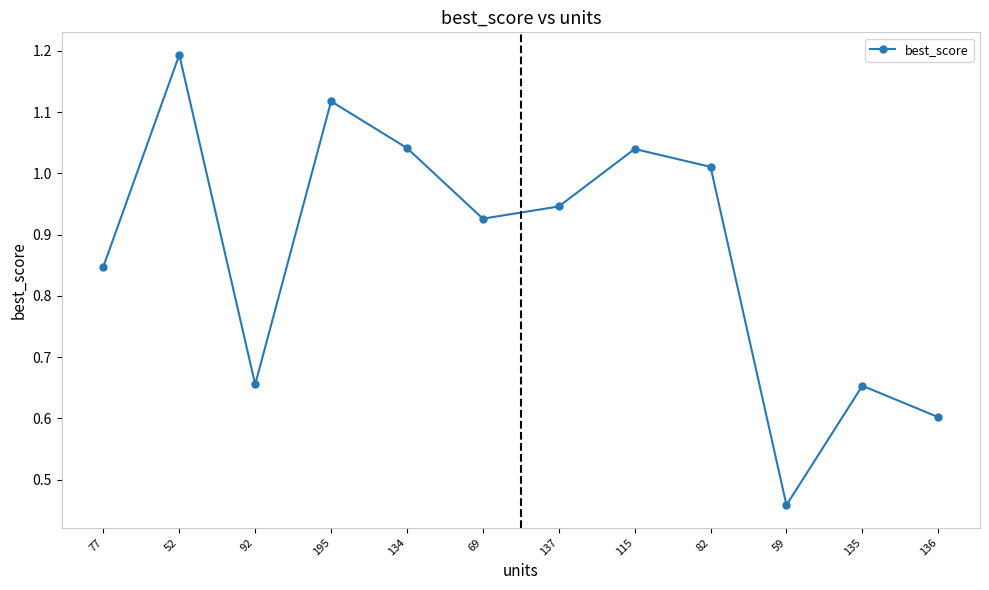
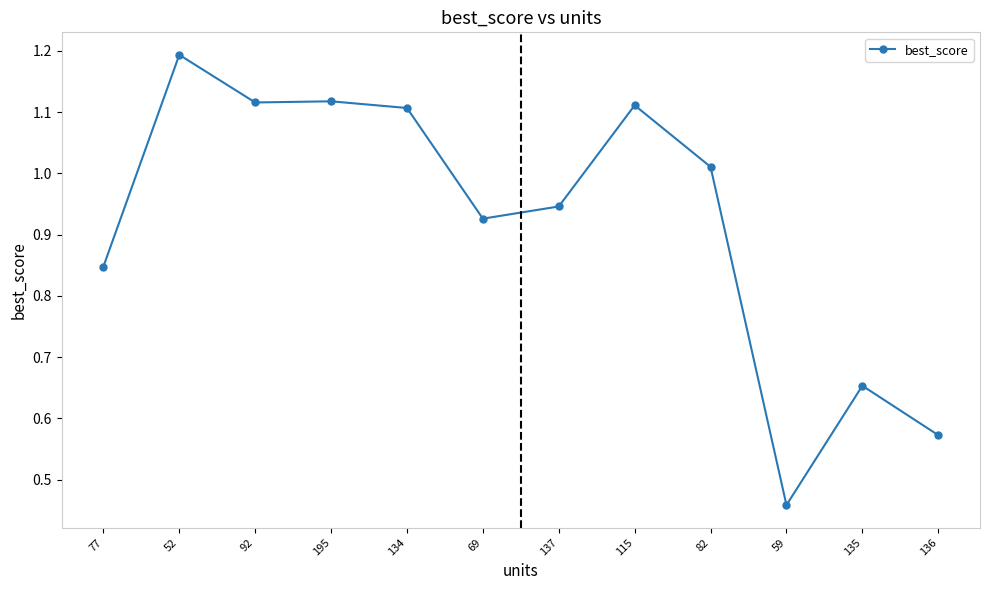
92: 0.66 -> 1.12
134: 1.04 -> 1.11
115: 1.04 -> 1.11
136: 0.60 -> 0.57
